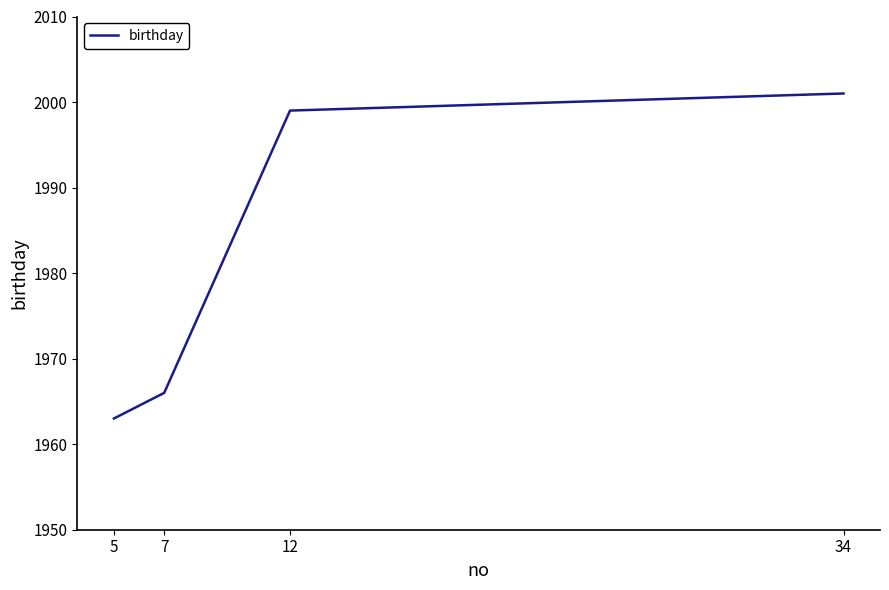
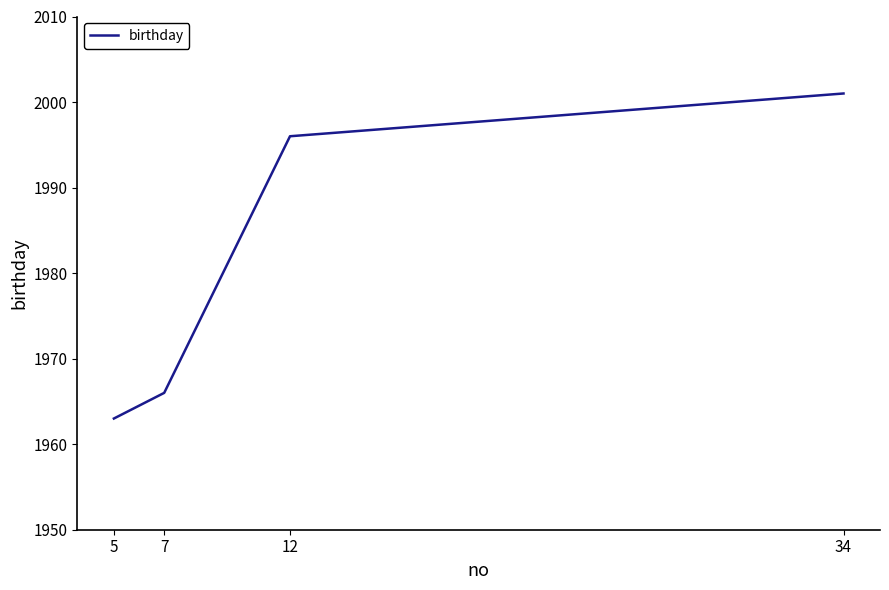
12: 1999 -> 1996
